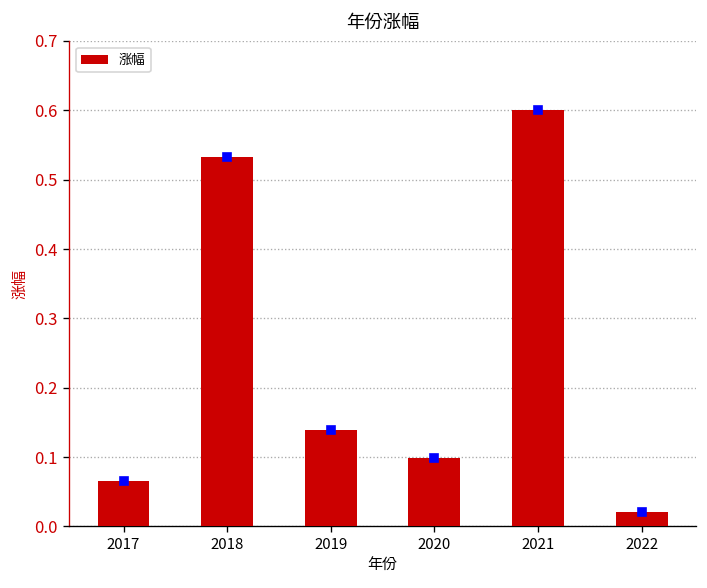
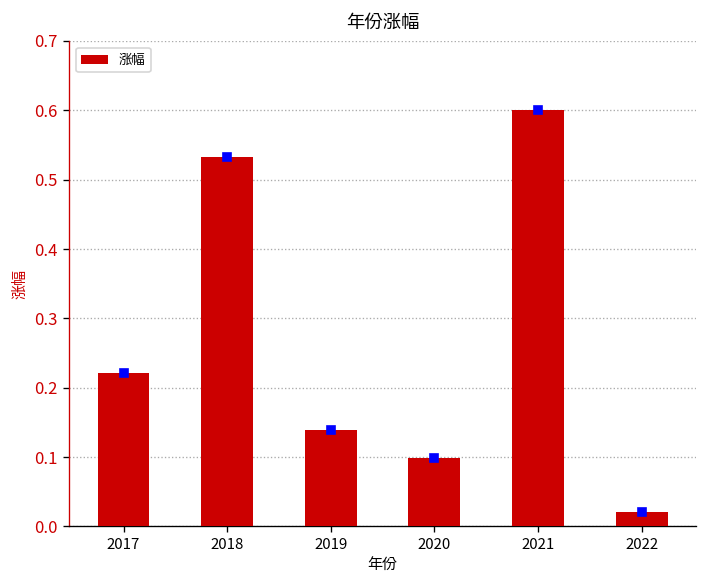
涨幅, 2017: 0.07 -> 0.22
